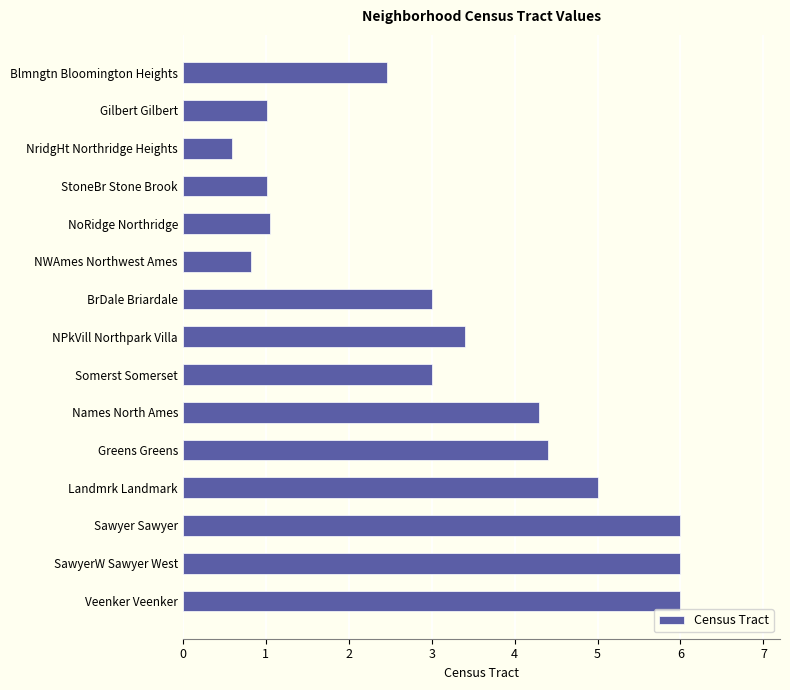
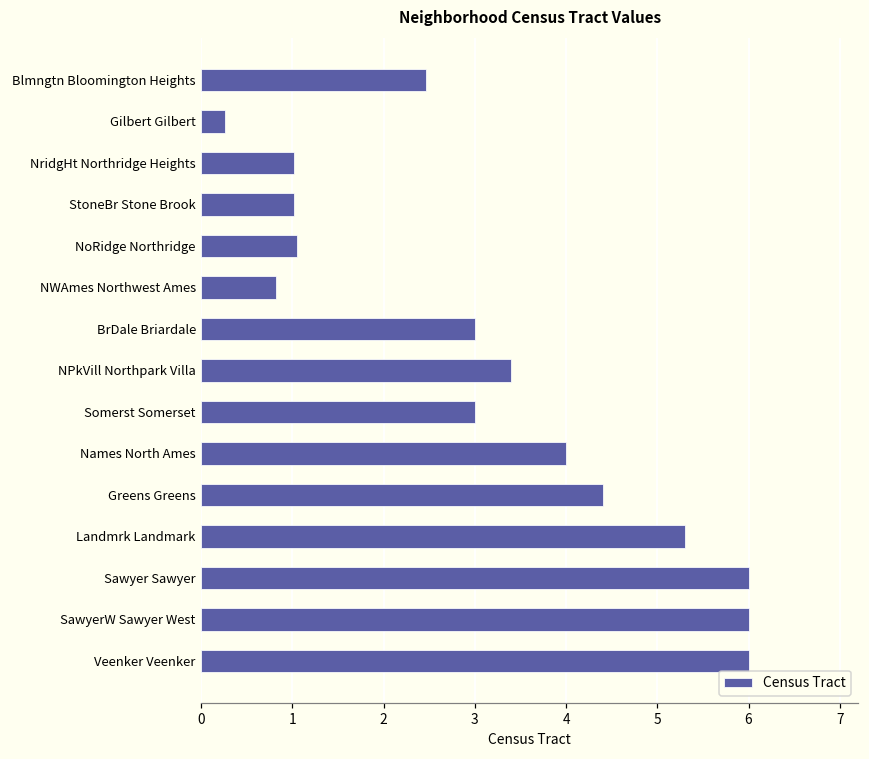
Gilbert Gilbert: 1.0 -> 0.3
NridgHt Northridge Heights: 0.6 -> 1.0
Names North Ames: 4.3 -> 4.0
Landmrk Landmark: 5.0 -> 5.3
